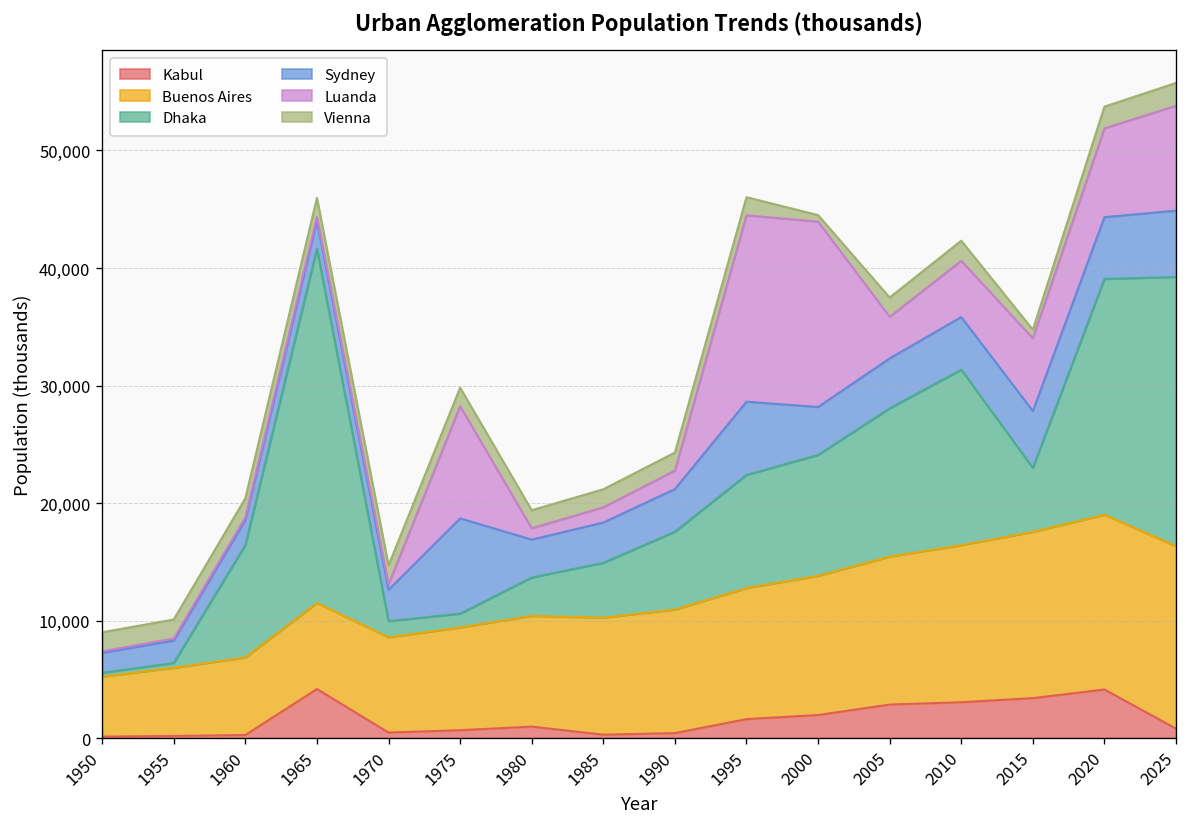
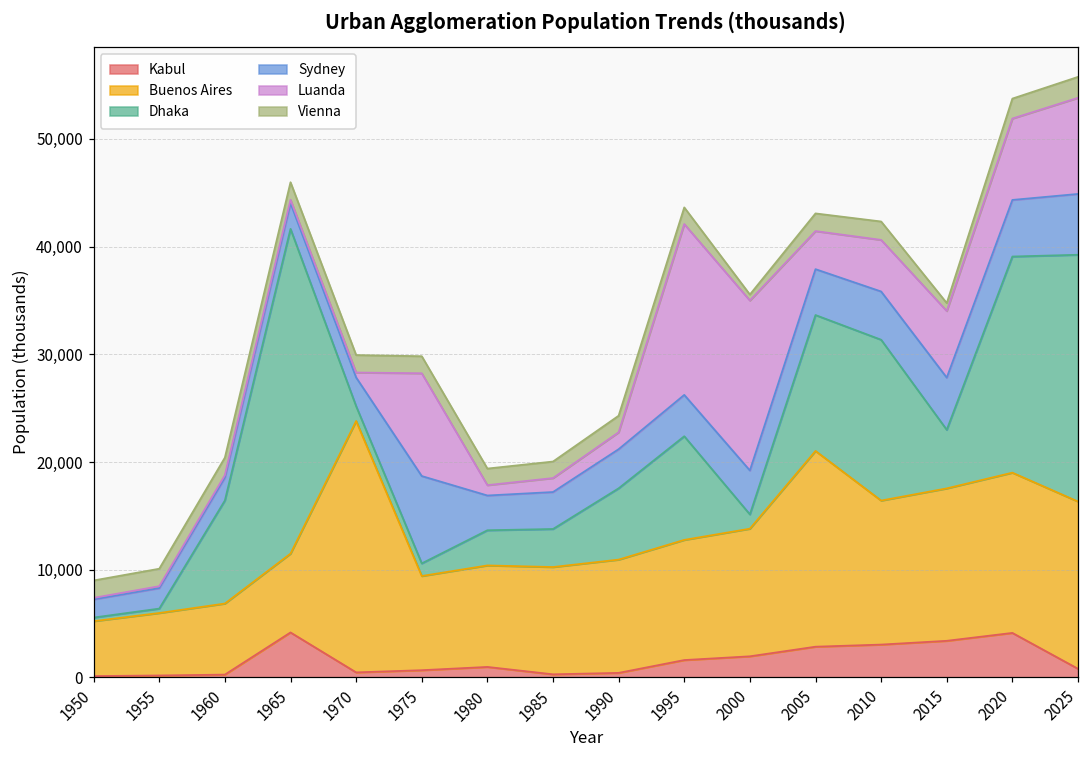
Buenos Aires, 1970: 8,000 -> 23,000
Dhaka, 1985: 5,000 -> 4,000
Sydney, 1995: 6,000 -> 4,000
Dhaka, 2000: 10,000 -> 1,000
Buenos Aires, 2005: 13,000 -> 18,000
